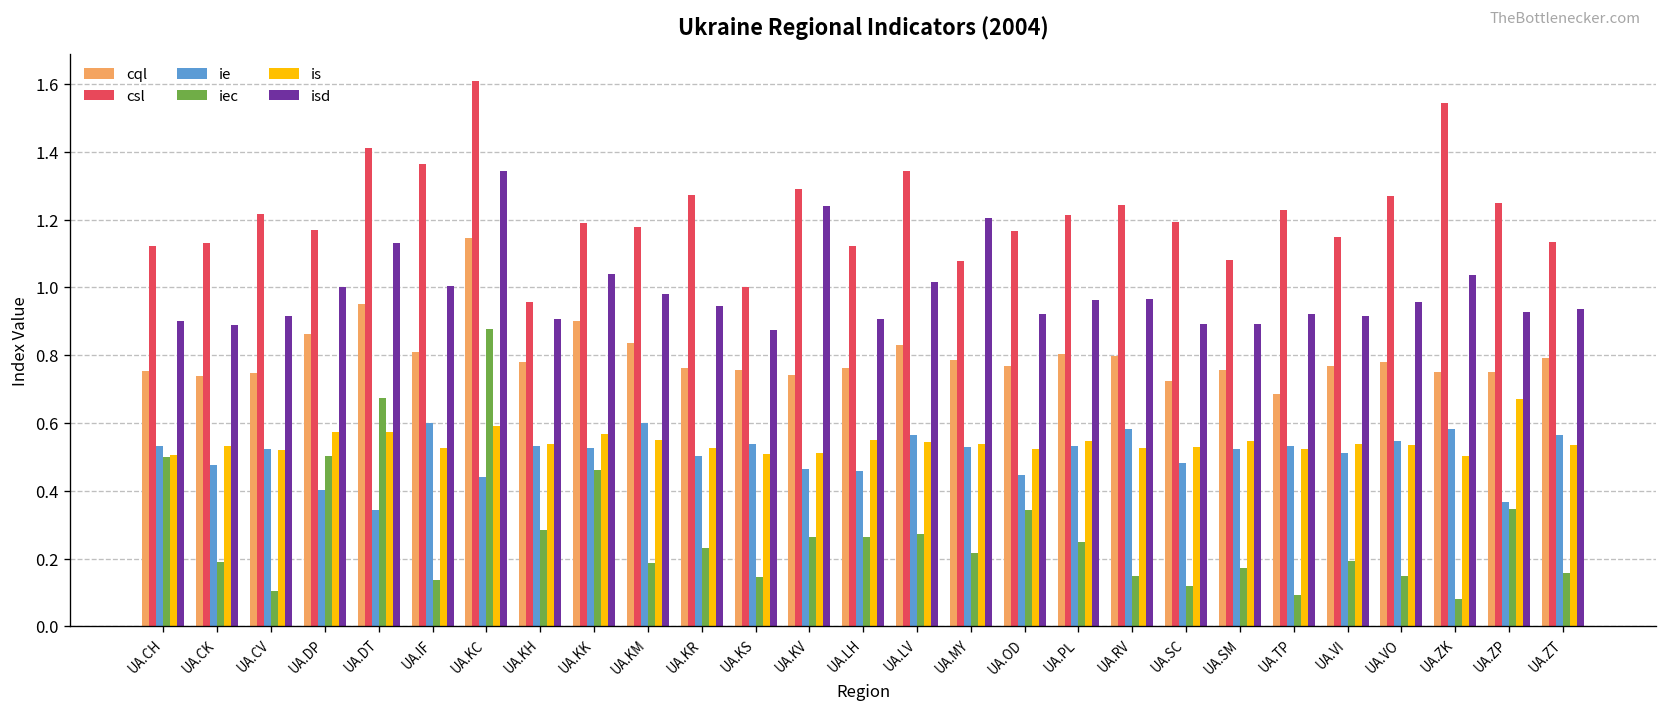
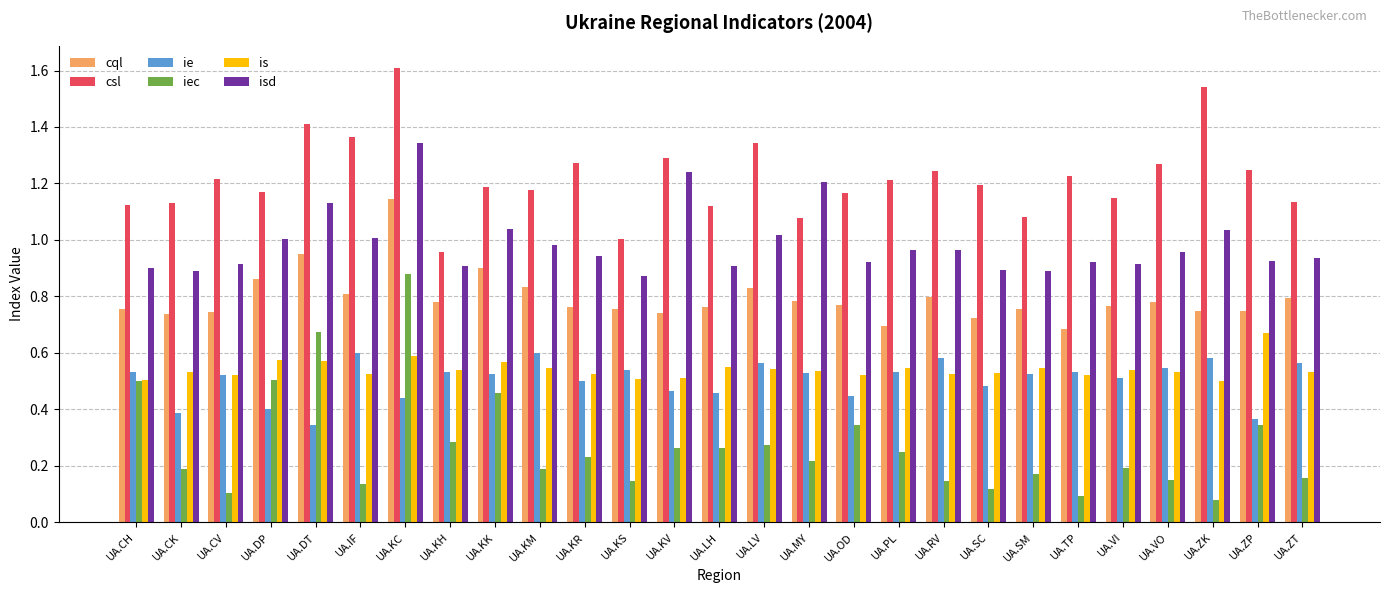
ie, UA.CK: 0.47 -> 0.39
cql, UA.PL: 0.80 -> 0.70
